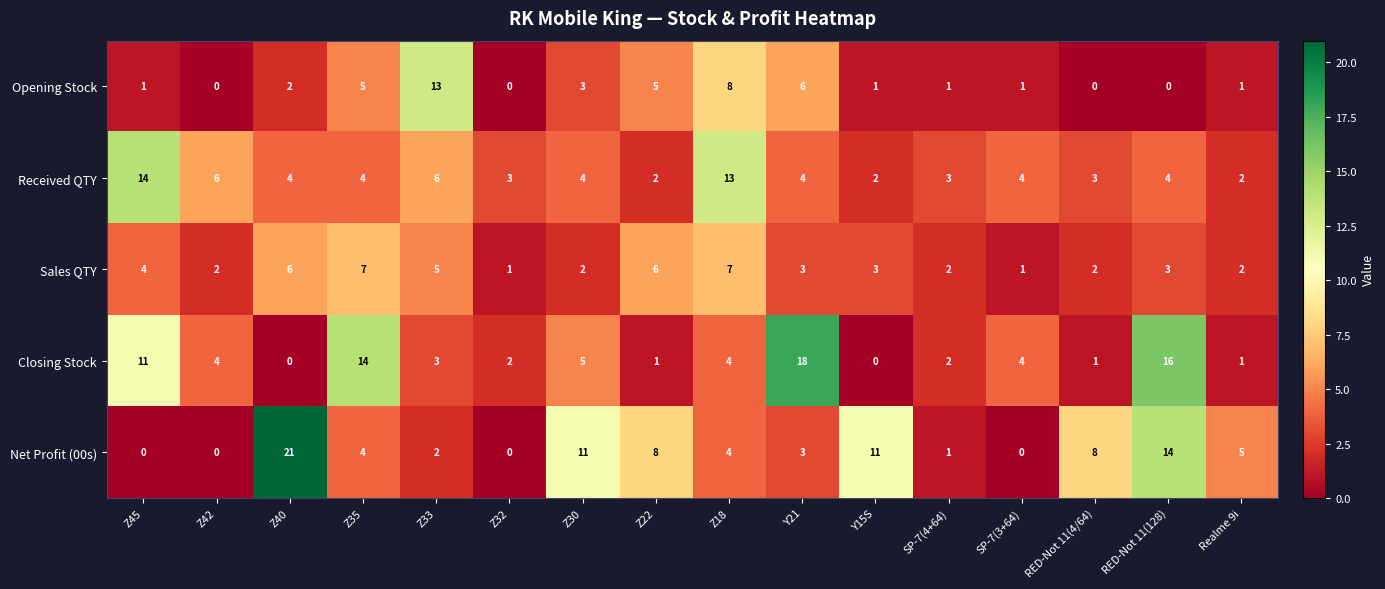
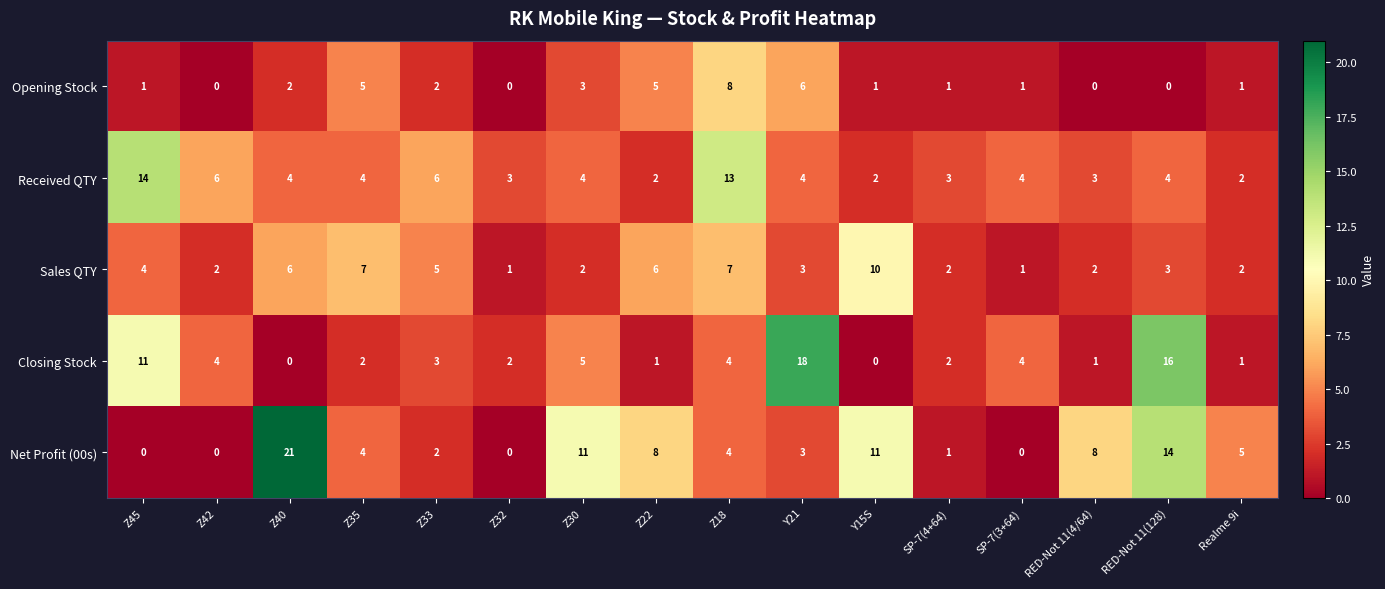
Opening Stock, Z33: 13 -> 2
Sales QTY, Y15S: 3 -> 10
Closing Stock, Z35: 14 -> 2
